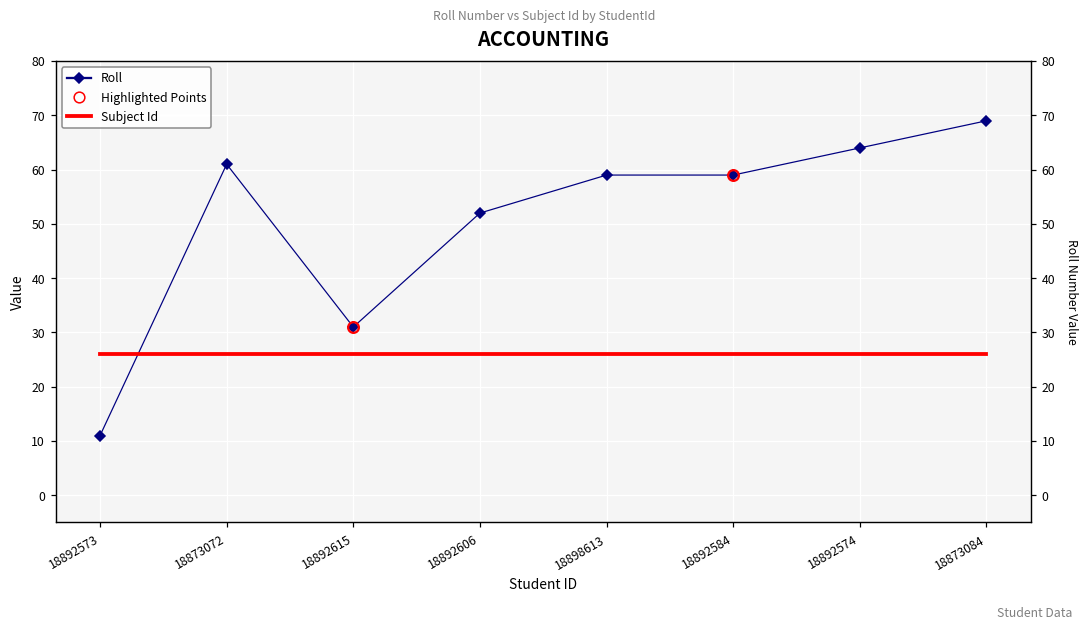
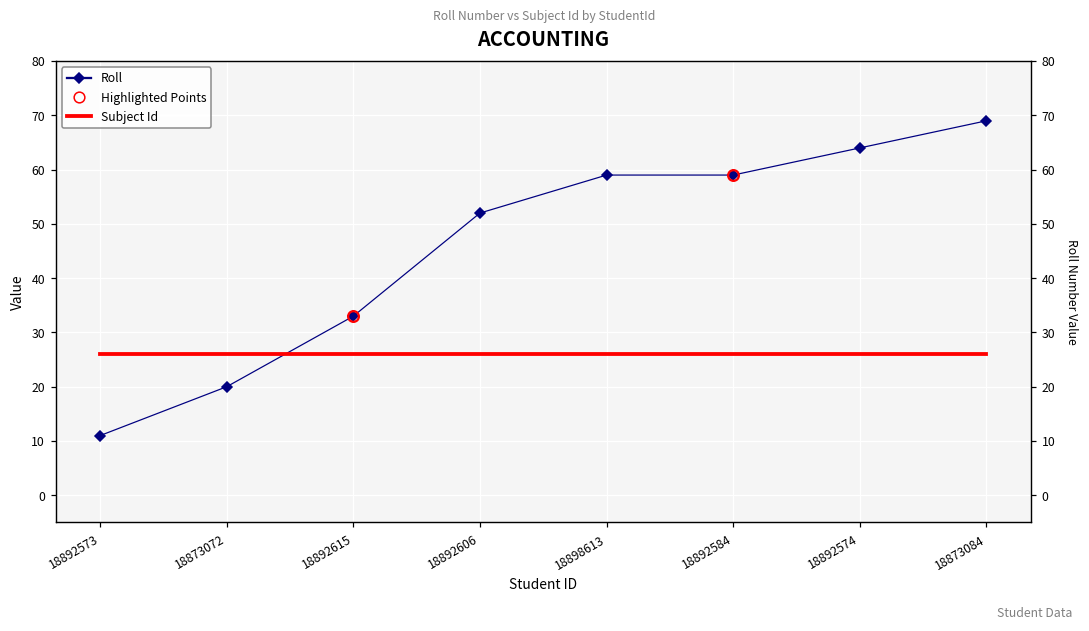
Roll, 18873072: 61 -> 20
Roll, 18892615: 31 -> 33
